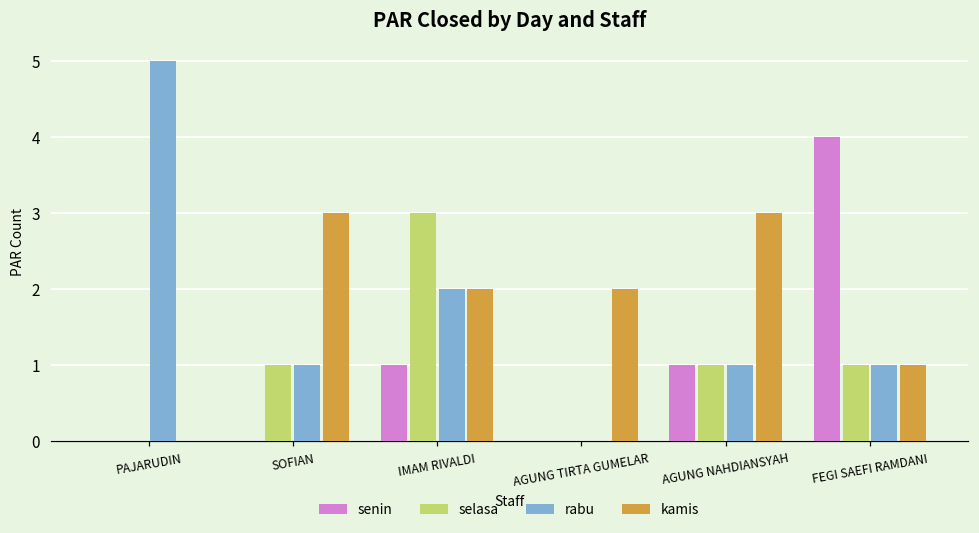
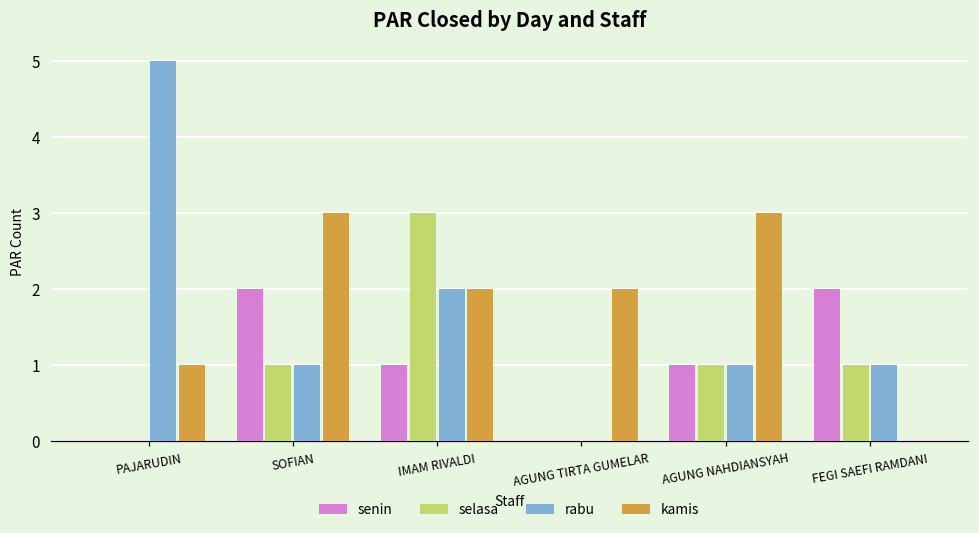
kamis, PAJARUDIN: 0 -> 1
senin, SOFIAN: 0 -> 2
senin, FEGI SAEFI RAMDANI: 4 -> 2
kamis, FEGI SAEFI RAMDANI: 1 -> 0
